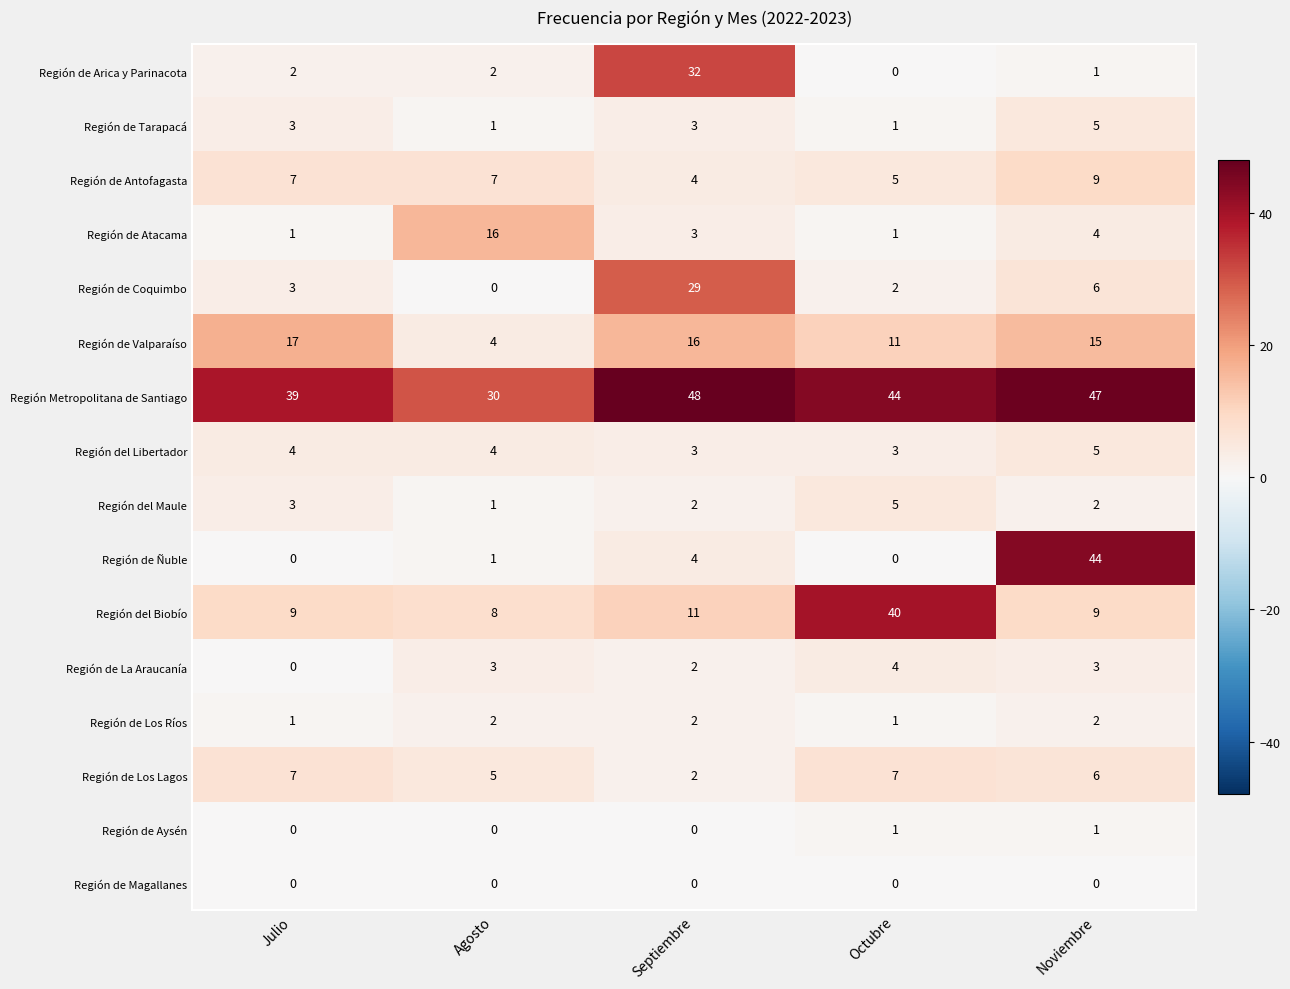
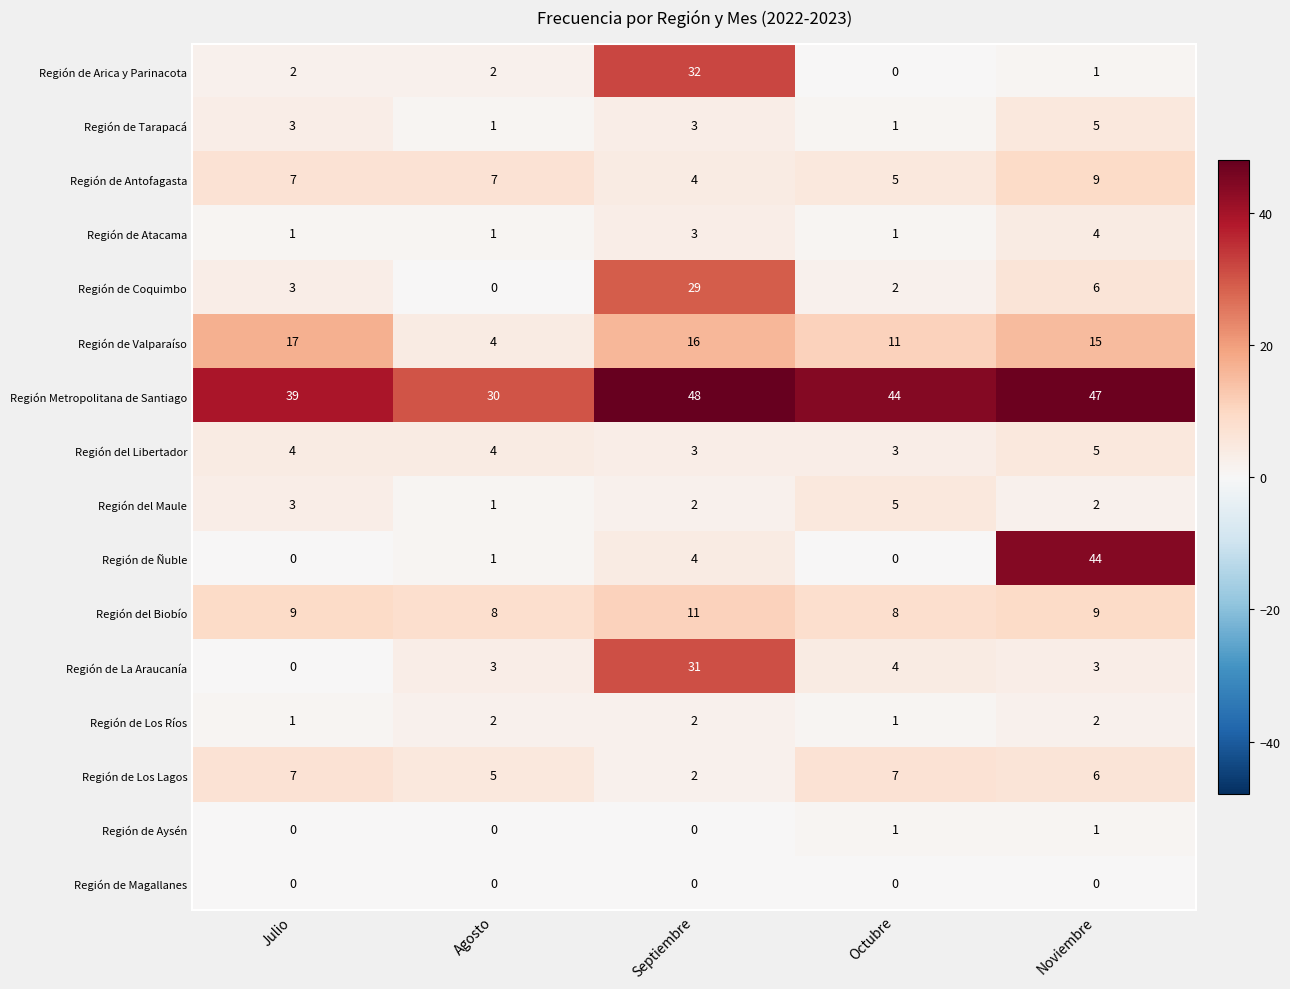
Región de Atacama, Agosto: 16 -> 1
Región del Biobío, Octubre: 40 -> 8
Región de La Araucanía, Septiembre: 2 -> 31
